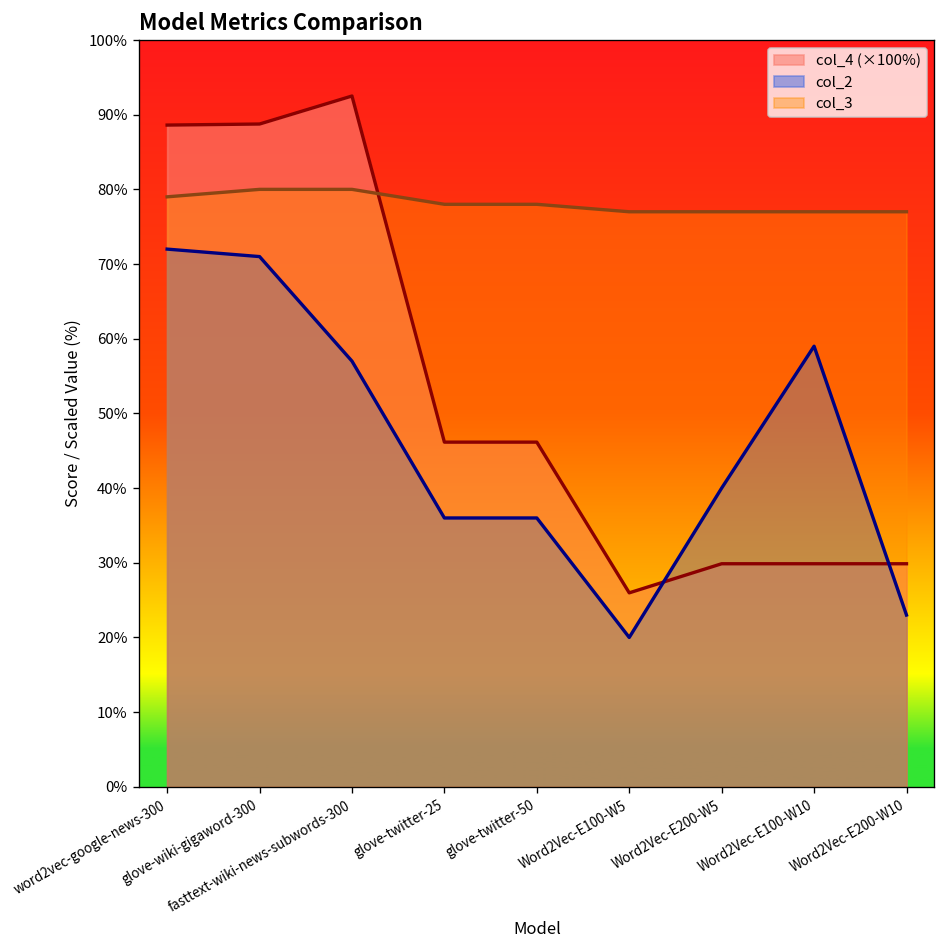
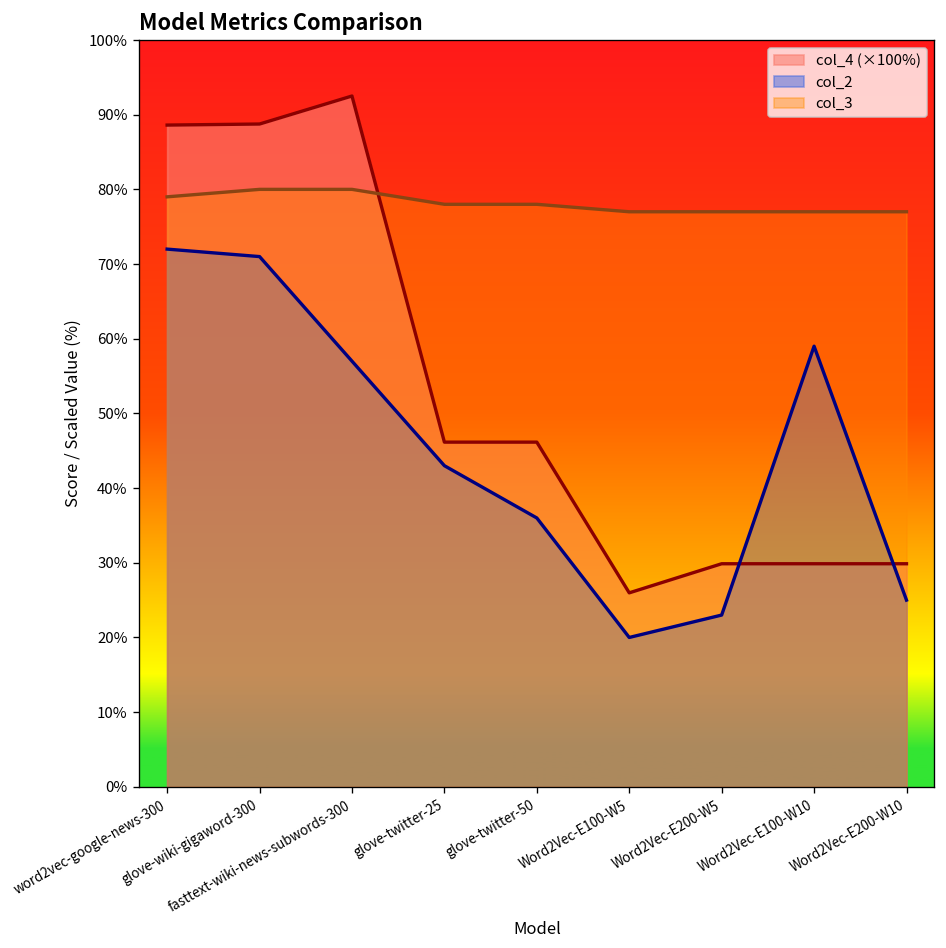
col_2, glove-twitter-25: 36% -> 43%
col_2, Word2Vec-E200-W5: 40% -> 23%
col_2, Word2Vec-E200-W10: 23% -> 25%
